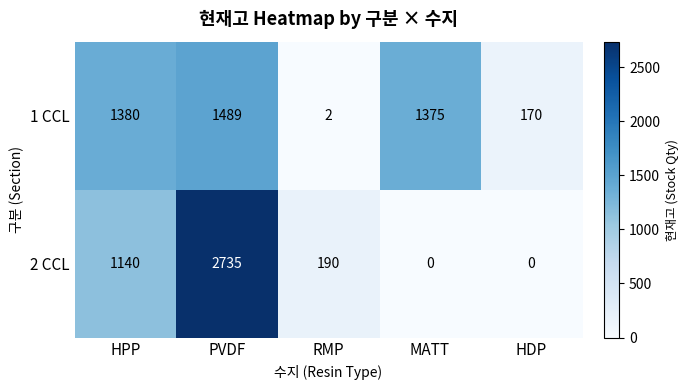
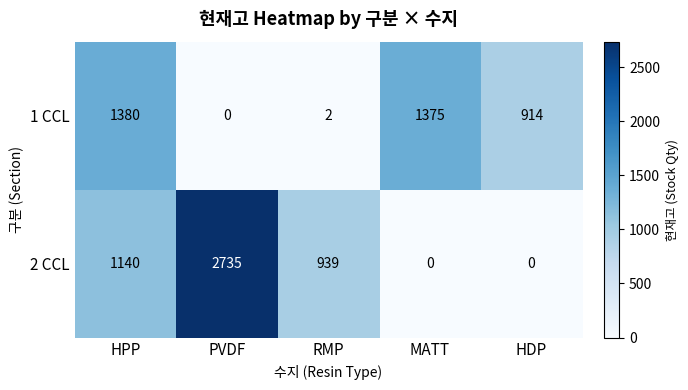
1 CCL, PVDF: 1489 -> 0
1 CCL, HDP: 170 -> 914
2 CCL, RMP: 190 -> 939
